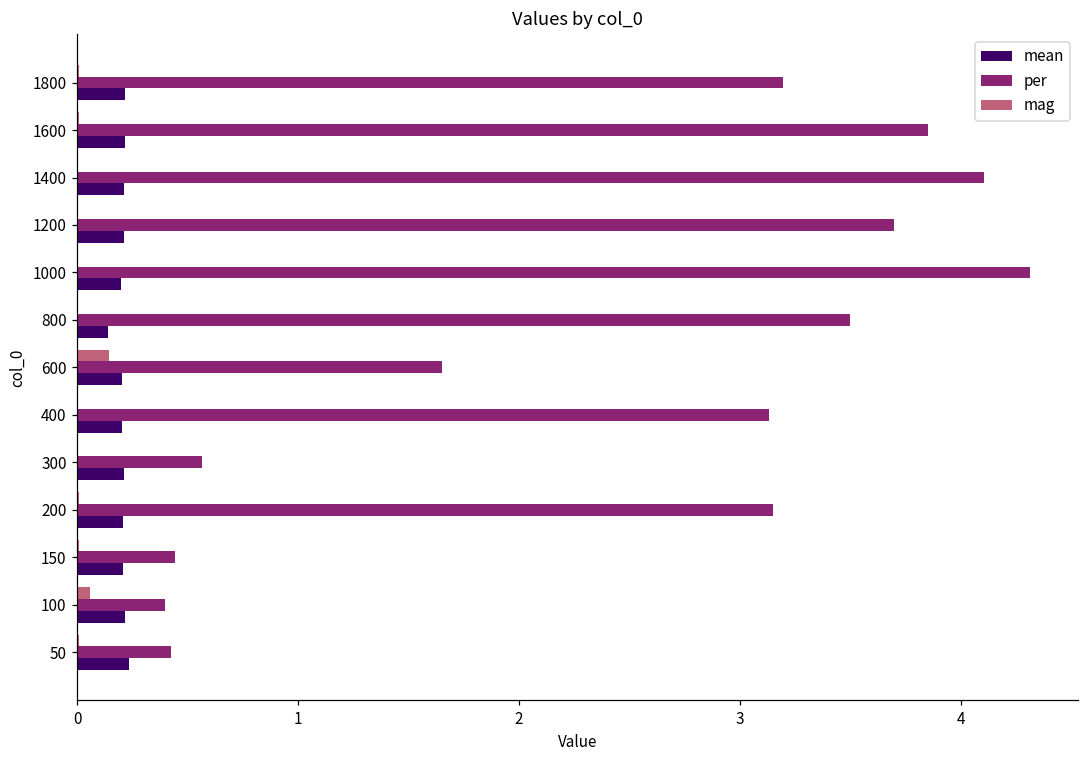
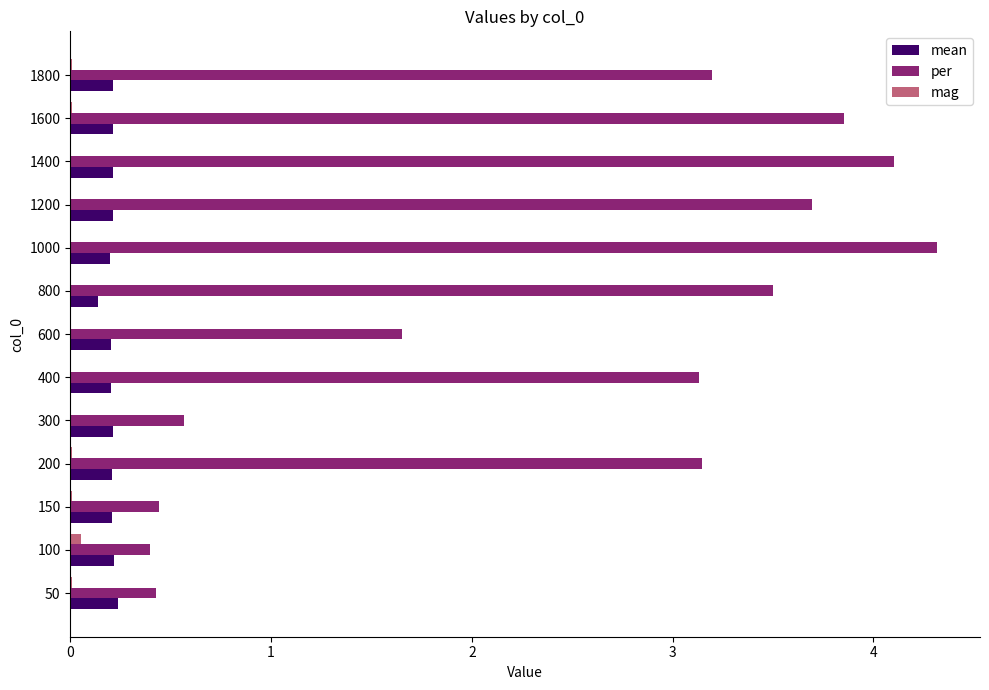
mag, 600: 0.15 -> 0.00
